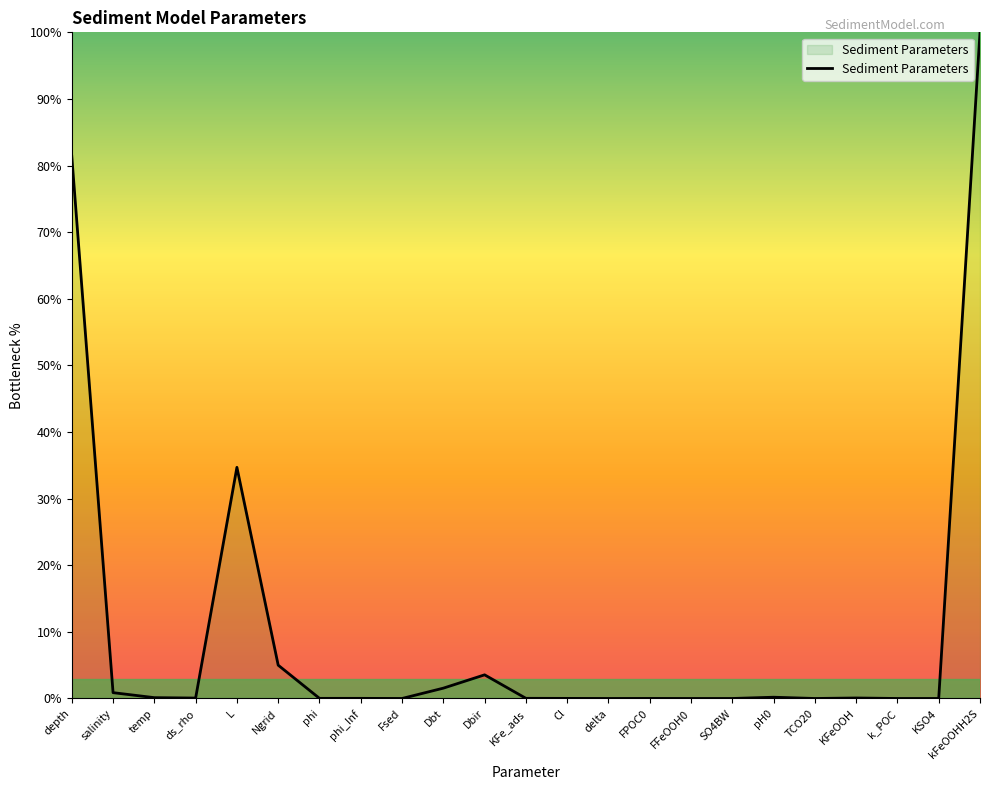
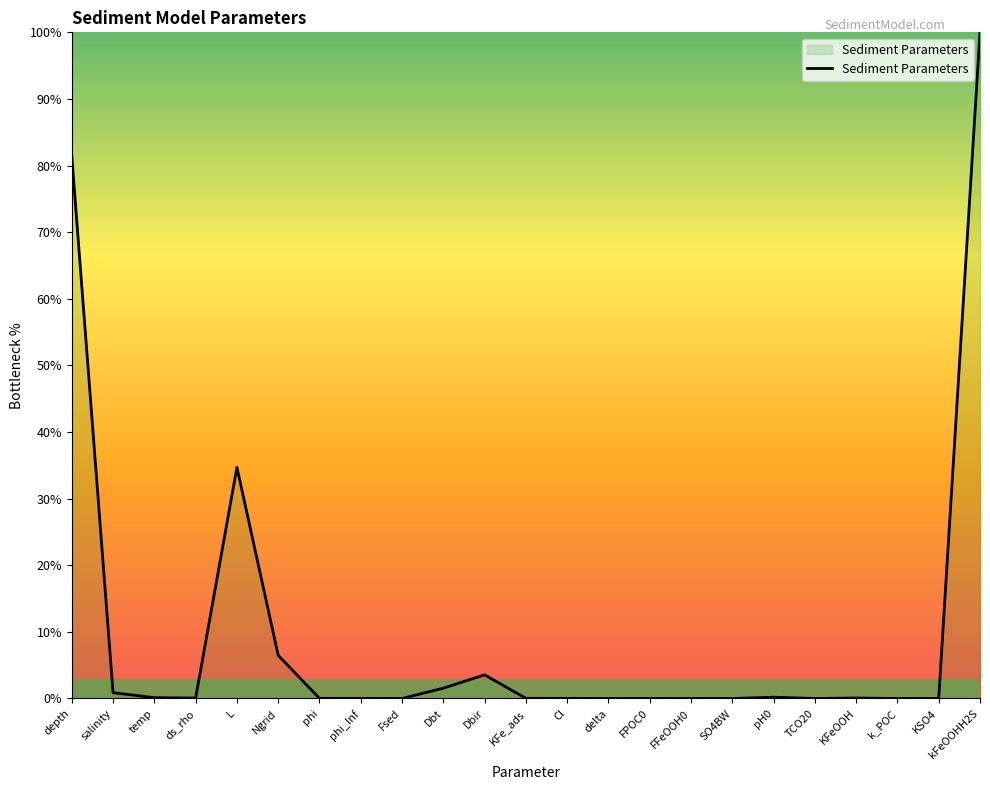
Ngrid: 5% -> 6%
